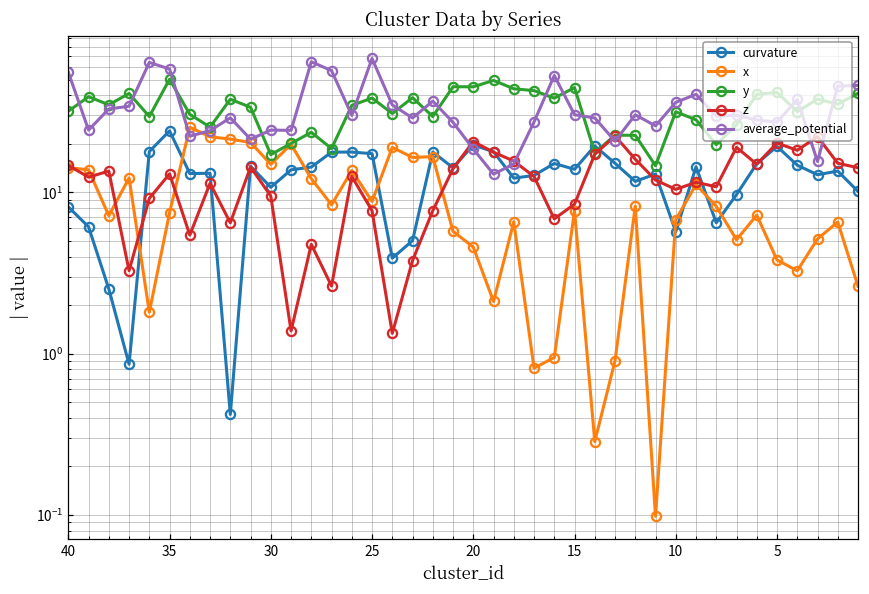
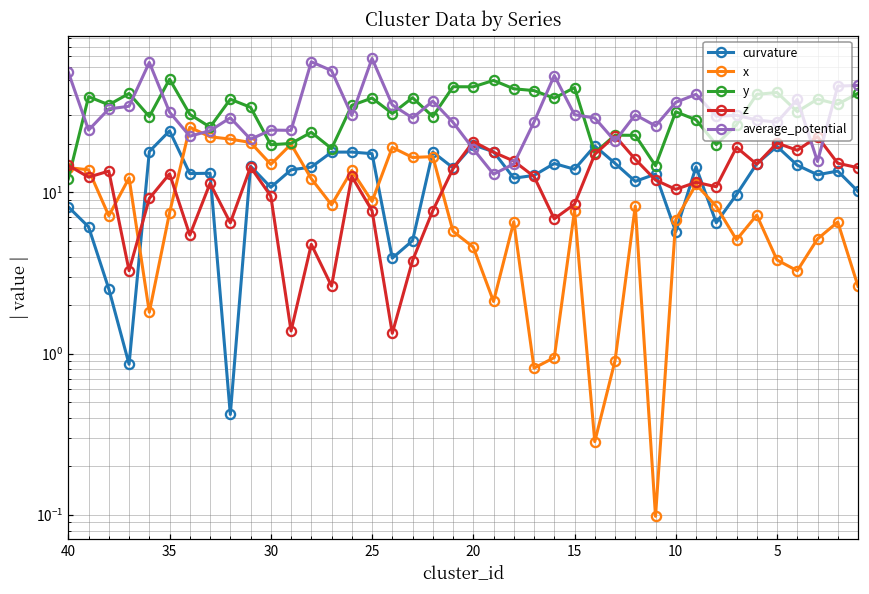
y, 40: 32 -> 12
average_potential, 35: 58 -> 31
y, 30: 17 -> 20
